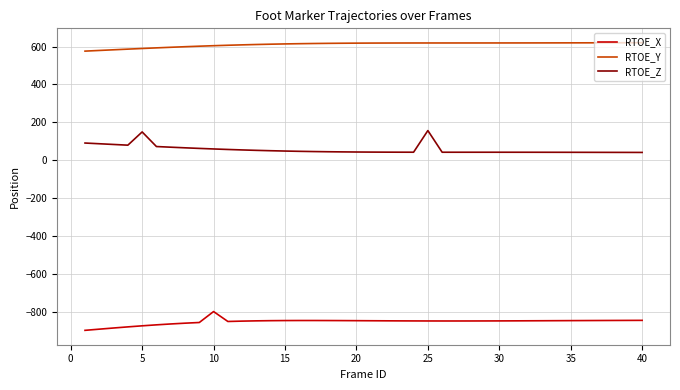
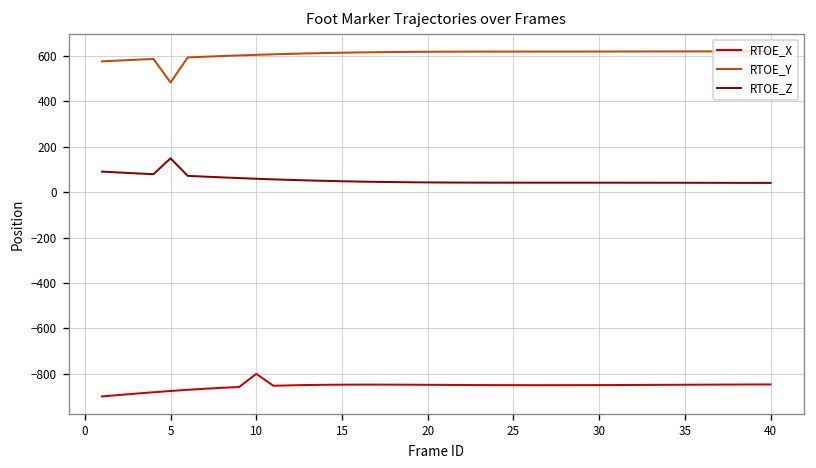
RTOE_Y, 5: 590 -> 480
RTOE_Z, 25: 160 -> 40
